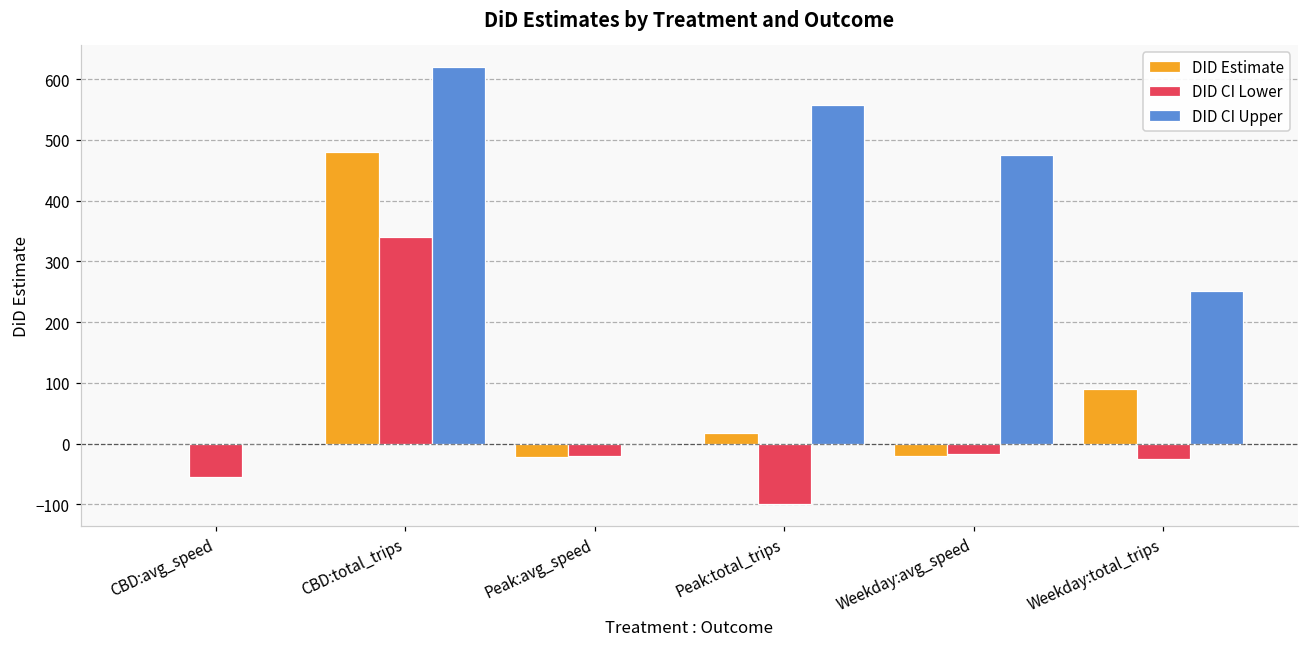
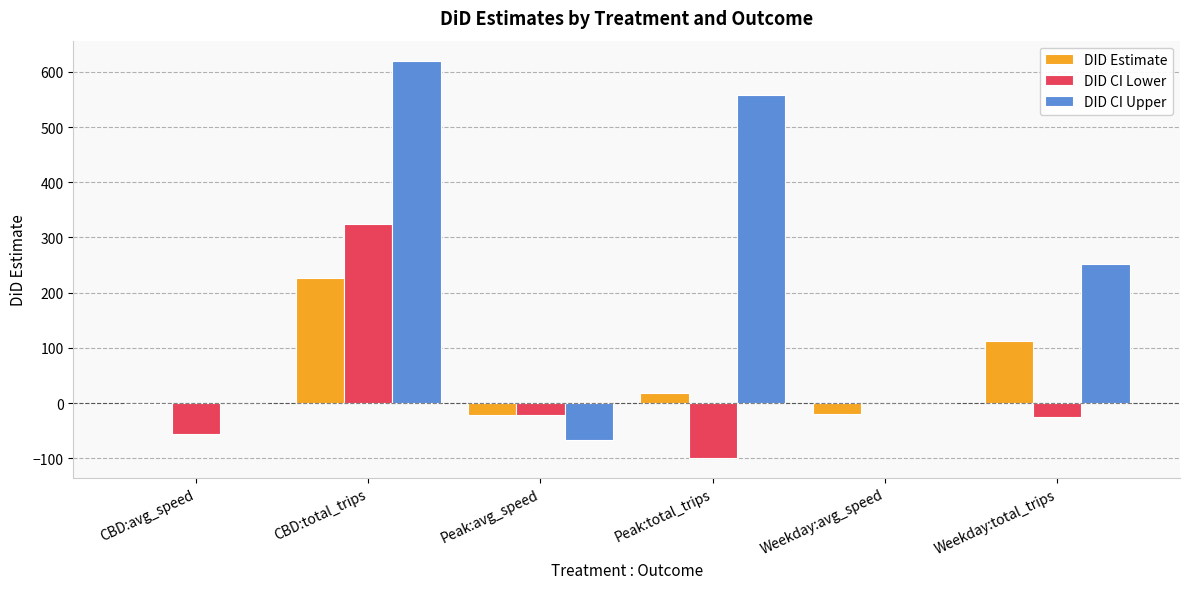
DID Estimate, CBD:total_trips: 480 -> 230
DID CI Lower, CBD:total_trips: 340 -> 320
DID CI Upper, Peak:avg_speed: 0 -> -70
DID CI Lower, Weekday:avg_speed: -20 -> 0
DID CI Upper, Weekday:avg_speed: 470 -> 0
DID Estimate, Weekday:total_trips: 90 -> 110
